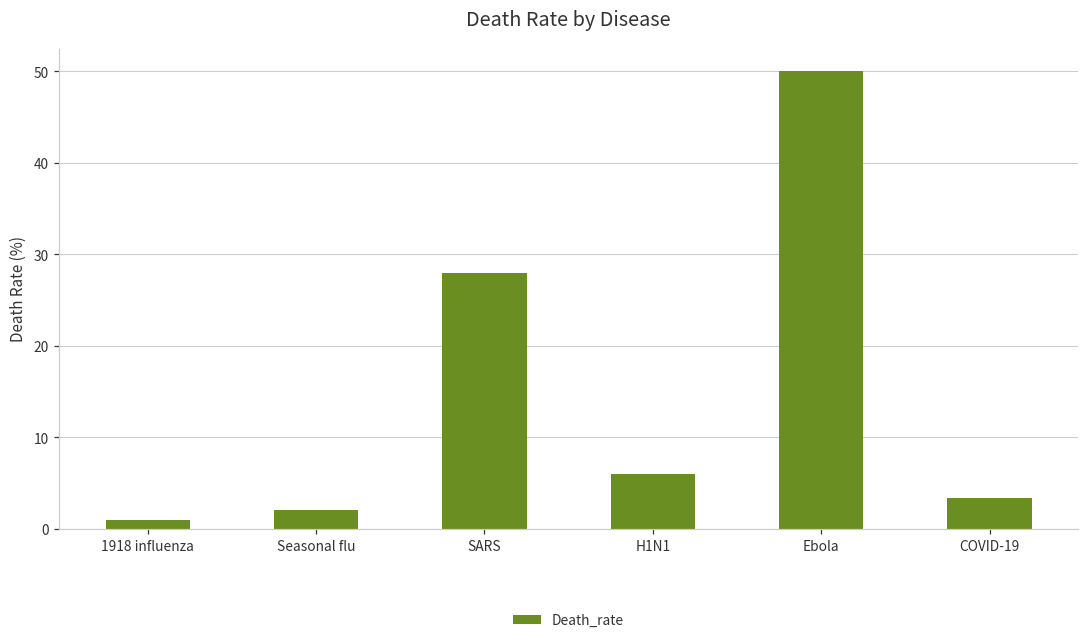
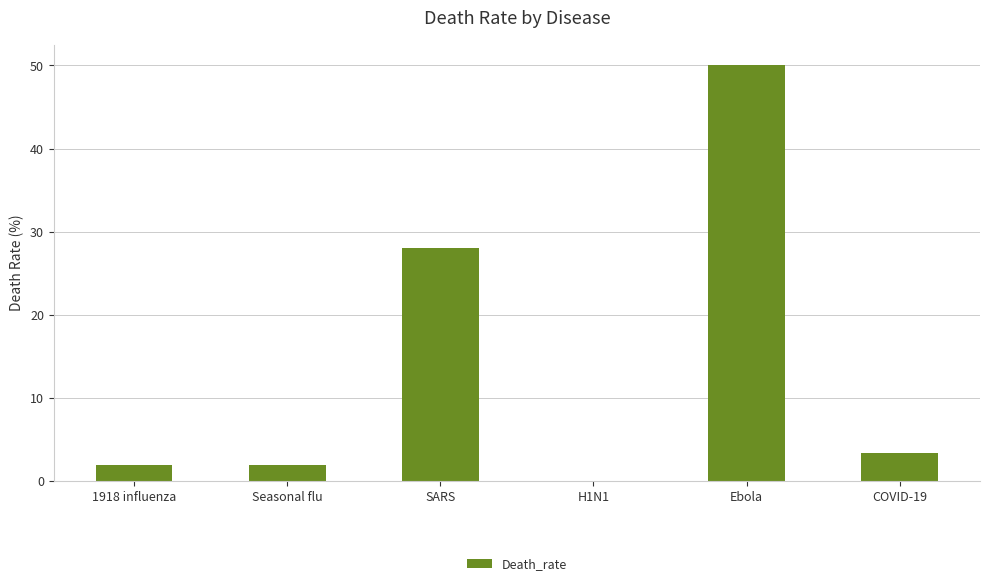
1918 influenza: 1 -> 2
H1N1: 6 -> 0
